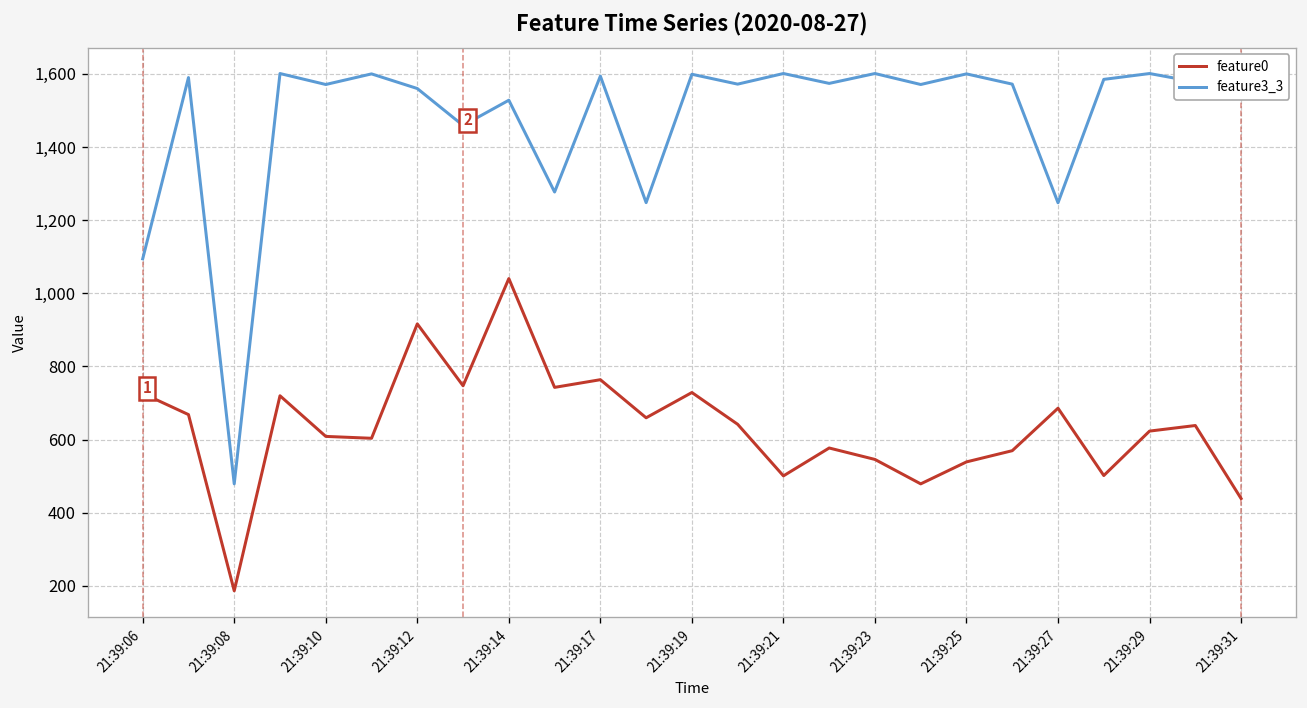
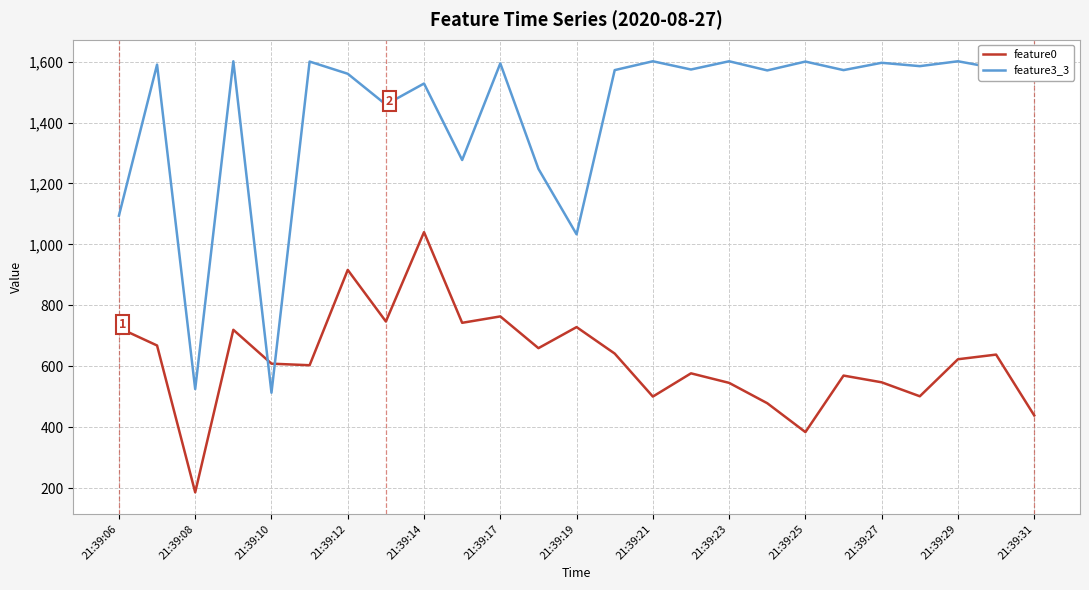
feature3_3, 21:39:08: 480 -> 530
feature3_3, 21:39:10: 1,570 -> 510
feature3_3, 21:39:19: 1,600 -> 1,030
feature0, 21:39:25: 540 -> 380
feature0, 21:39:27: 690 -> 550
feature3_3, 21:39:27: 1,250 -> 1,600
